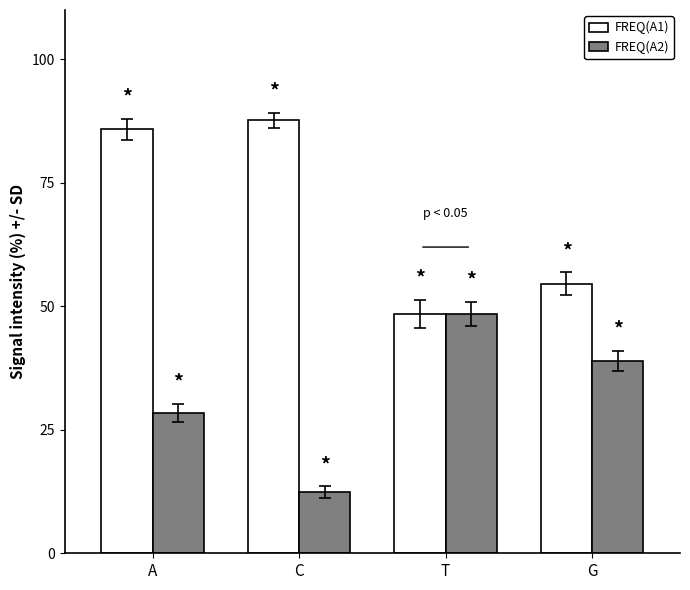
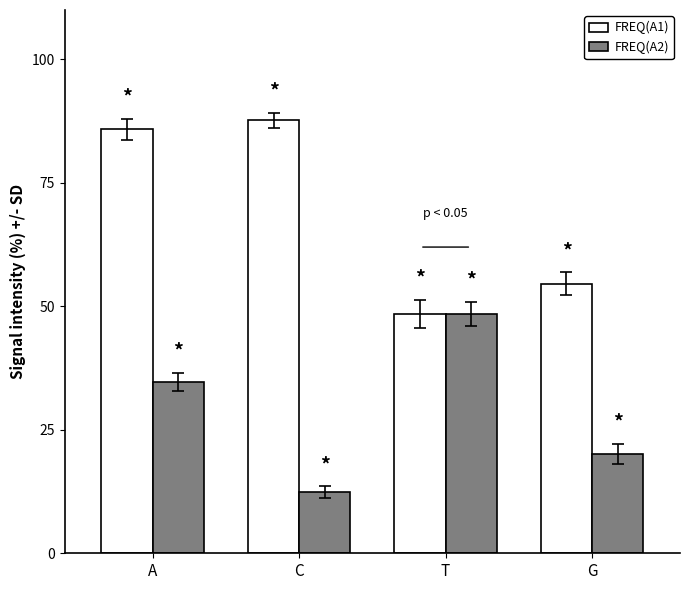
FREQ(A2), A: 28 -> 35
FREQ(A2), G: 39 -> 20
